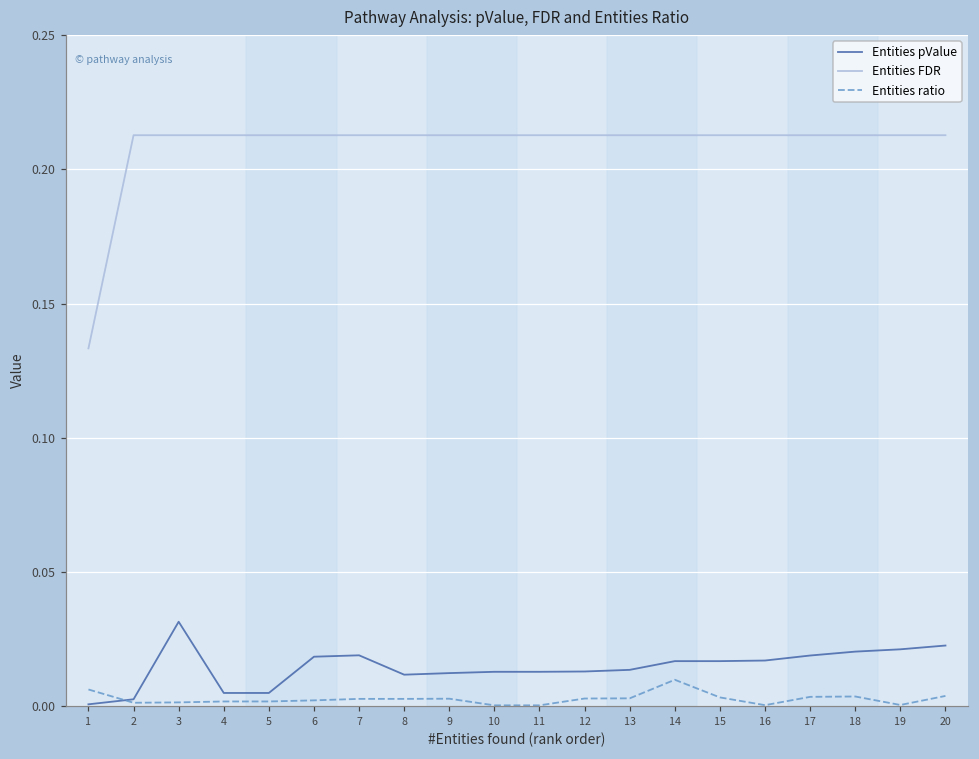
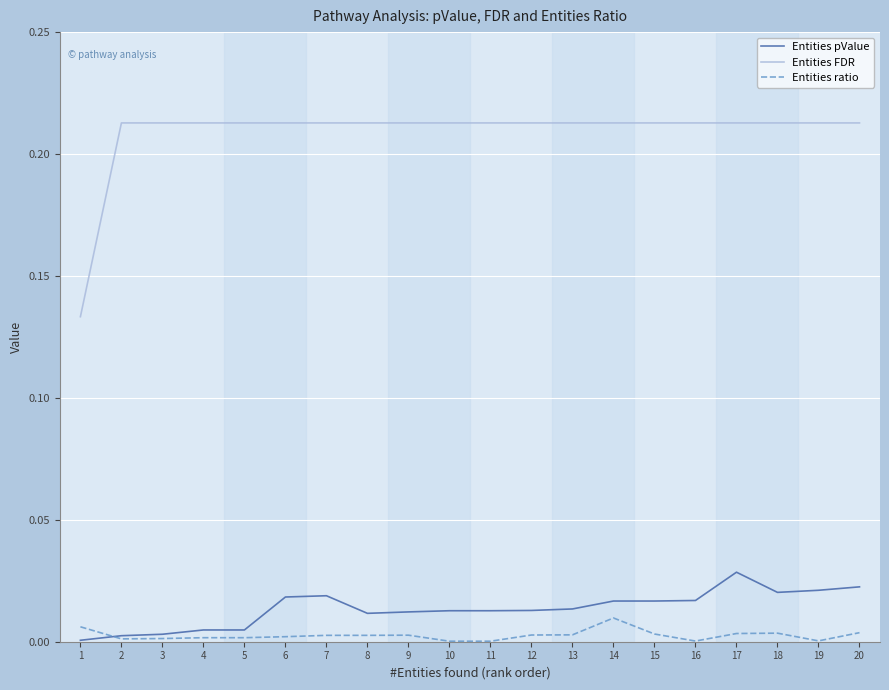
Entities pValue, 3: 0.031 -> 0.003
Entities pValue, 17: 0.019 -> 0.029
